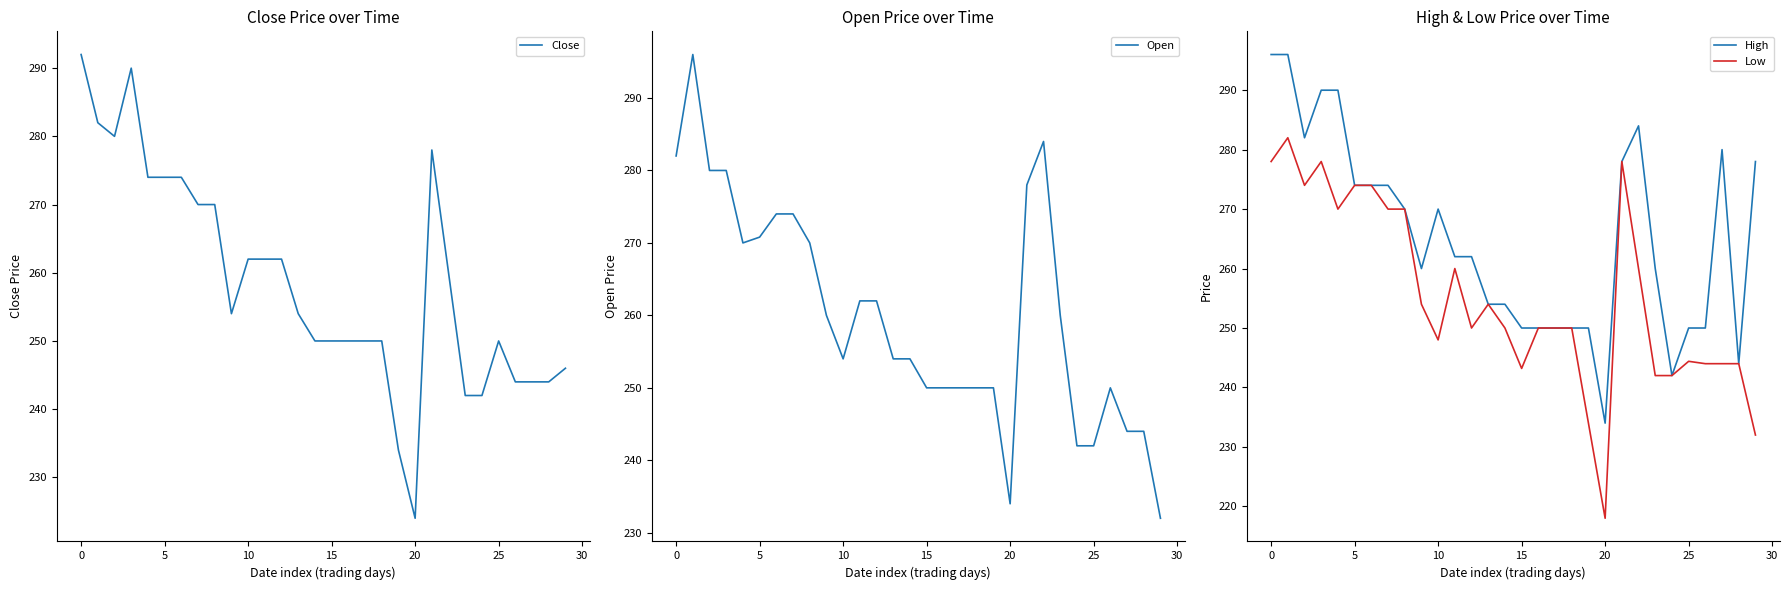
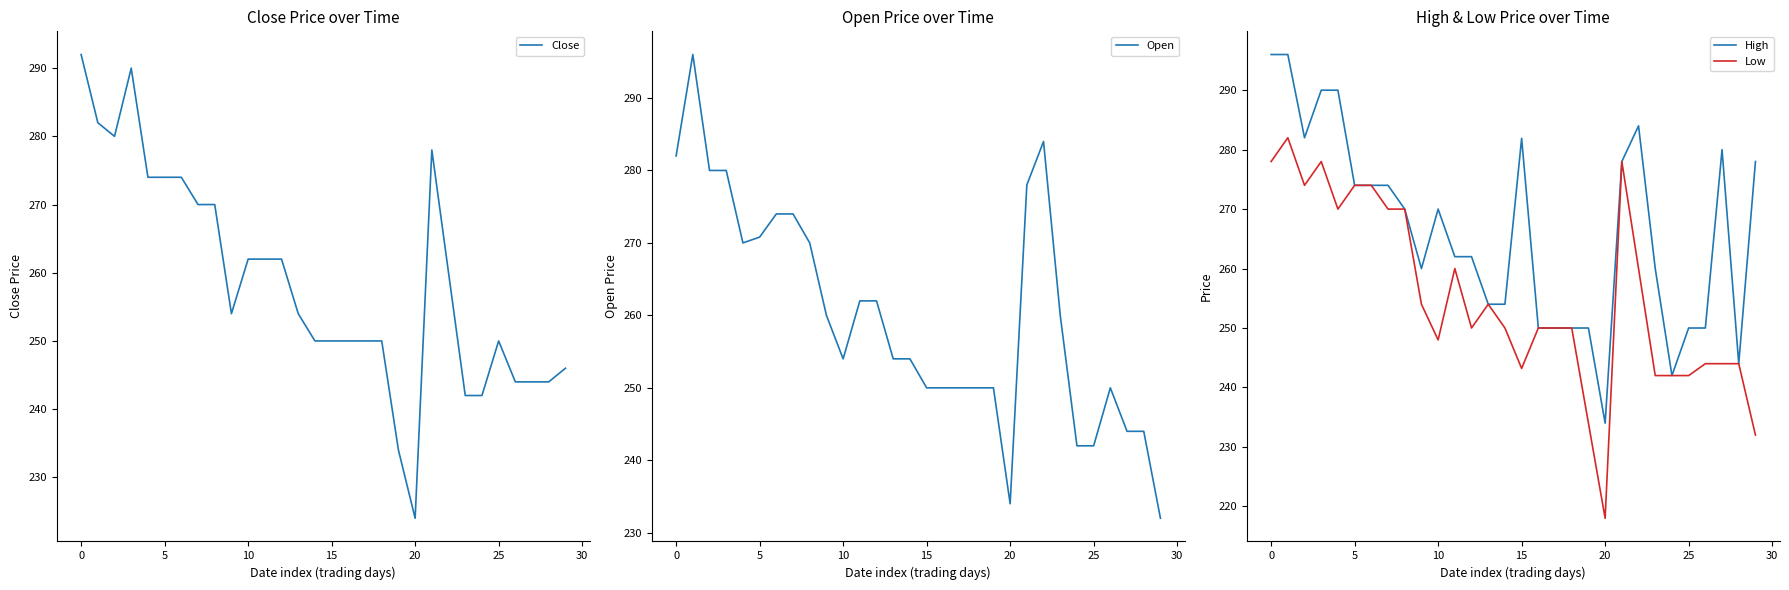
High & Low Price over Time, High, 15: 250 -> 282
High & Low Price over Time, Low, 25: 244 -> 242
